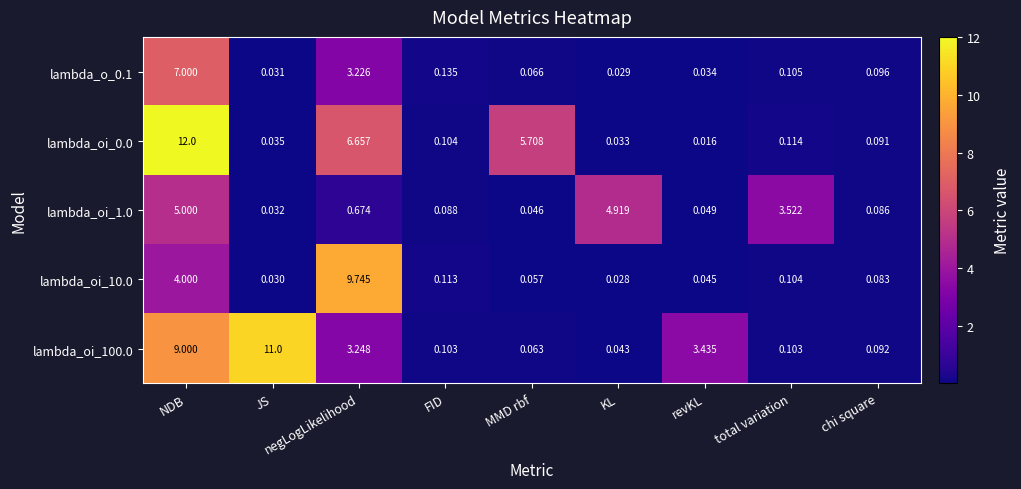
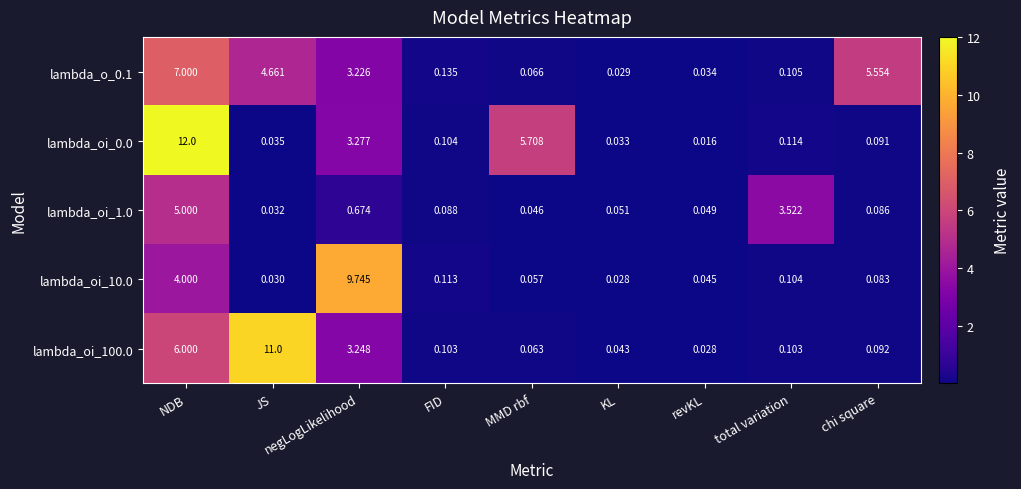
lambda_o_0.1, JS: 0.031 -> 4.661
lambda_o_0.1, chi square: 0.096 -> 5.554
lambda_oi_0.0, negLogLikelihood: 6.657 -> 3.277
lambda_oi_1.0, KL: 4.919 -> 0.051
lambda_oi_100.0, NDB: 9.000 -> 6.000
lambda_oi_100.0, revKL: 3.435 -> 0.028
